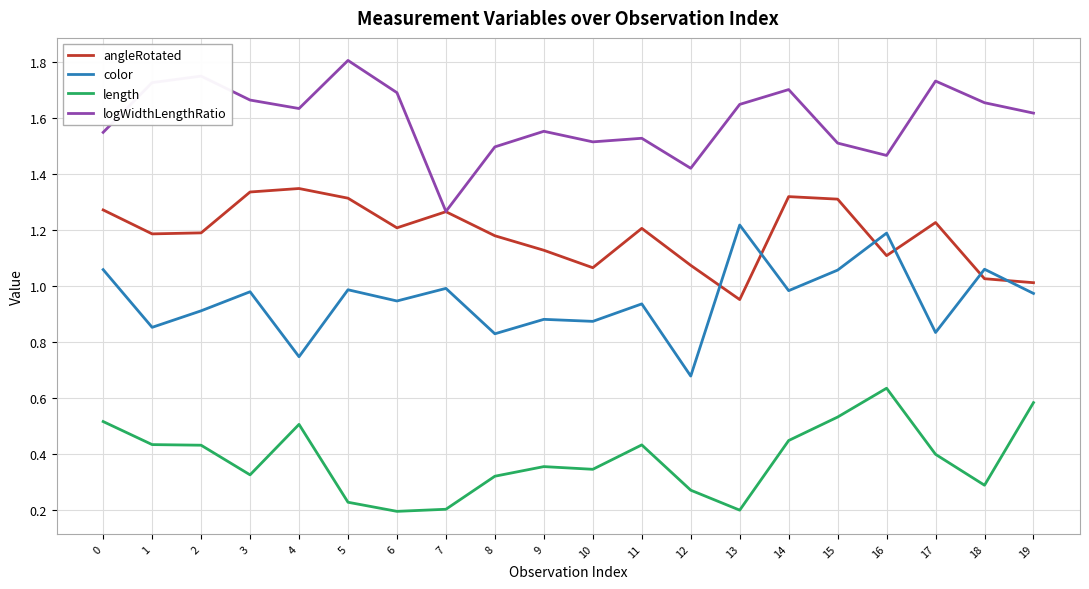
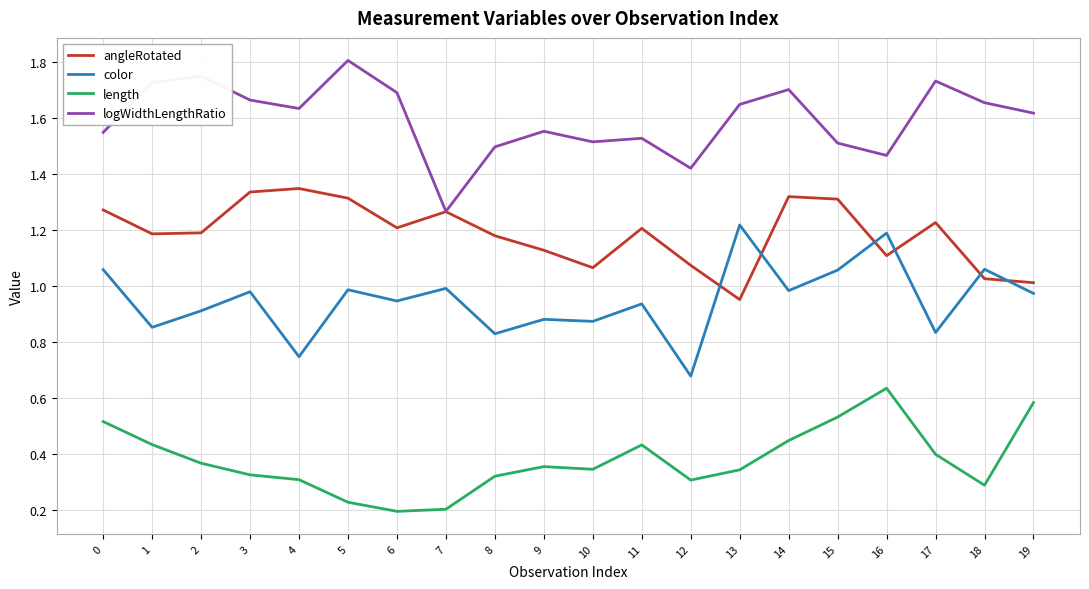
length, 2: 0.43 -> 0.37
length, 4: 0.51 -> 0.31
length, 12: 0.27 -> 0.31
length, 13: 0.20 -> 0.34
